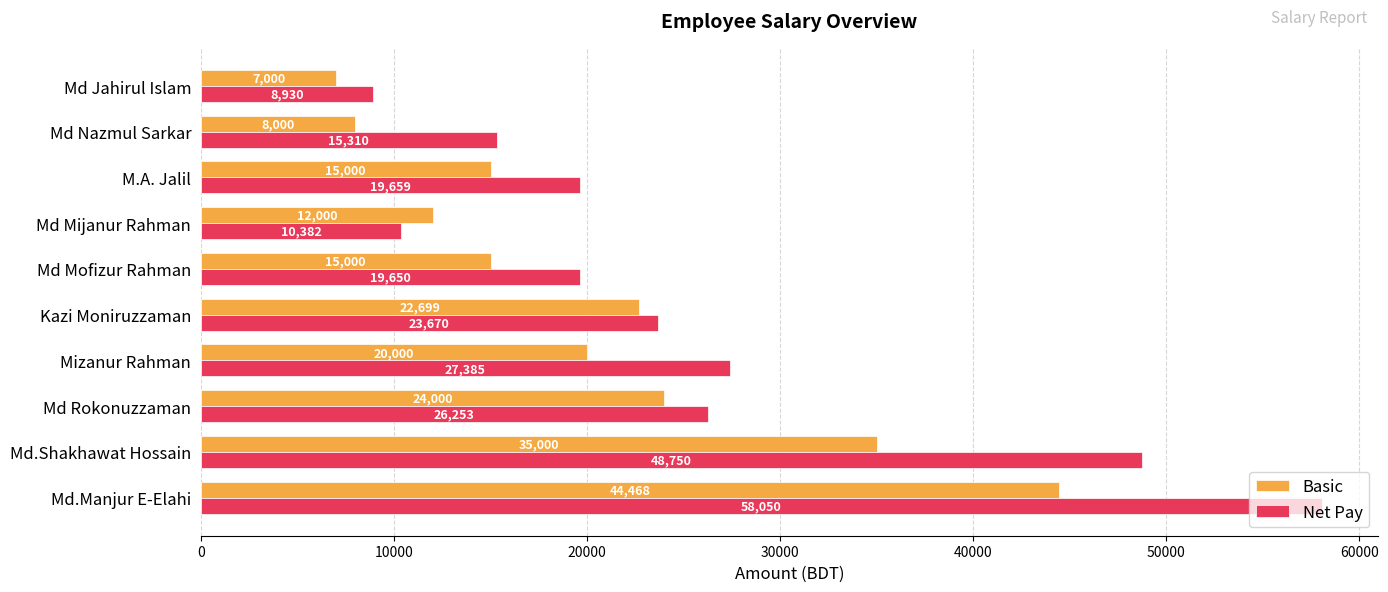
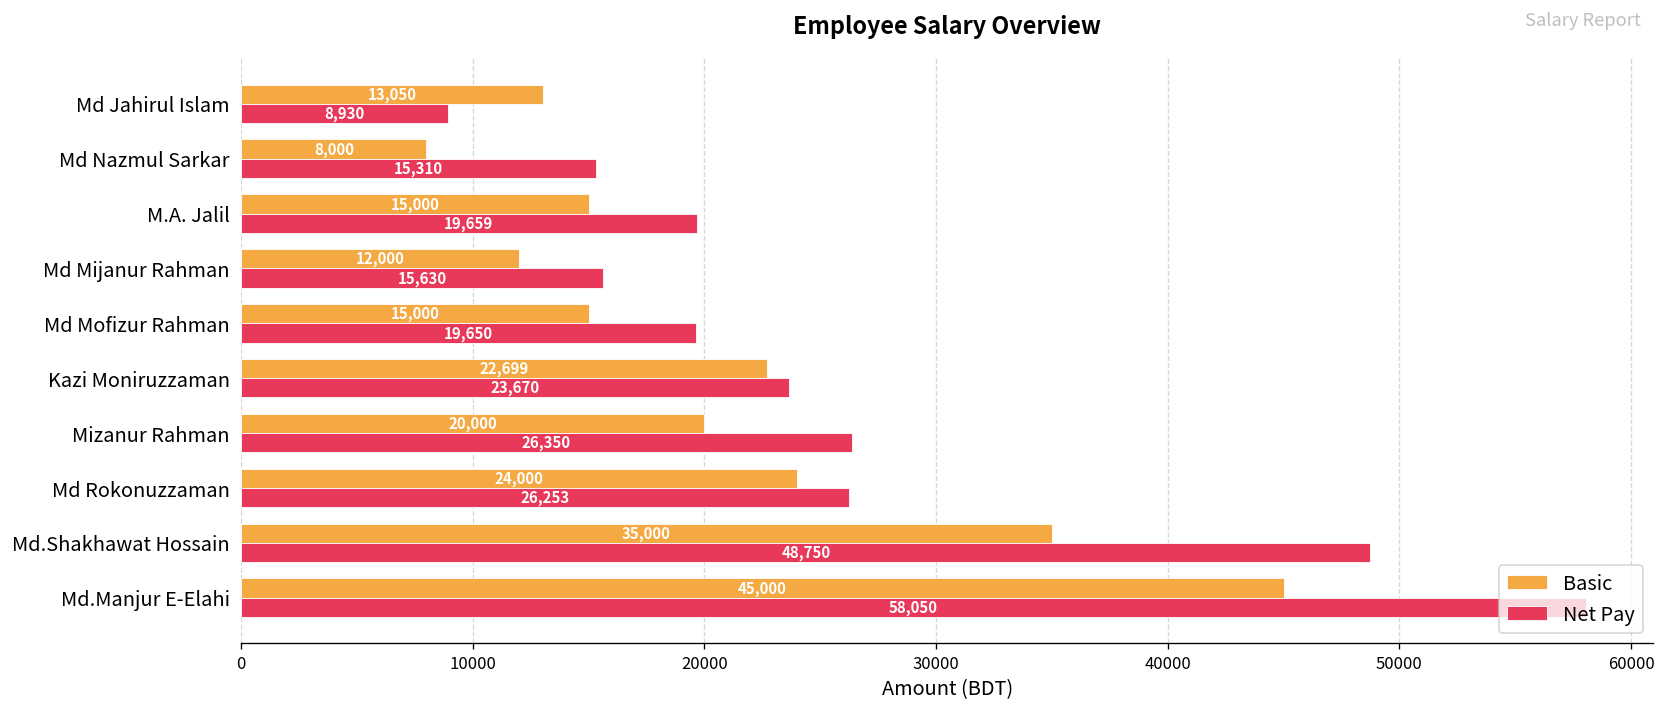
Basic, Md Jahirul Islam: 7,000 -> 13,050
Net Pay, Md Mijanur Rahman: 10,382 -> 15,630
Net Pay, Mizanur Rahman: 27,385 -> 26,350
Basic, Md.Manjur E-Elahi: 44,468 -> 45,000
